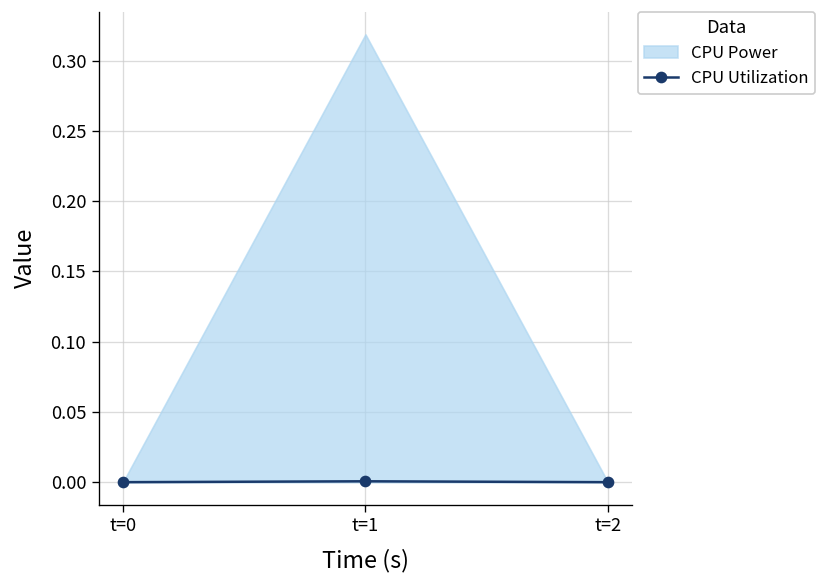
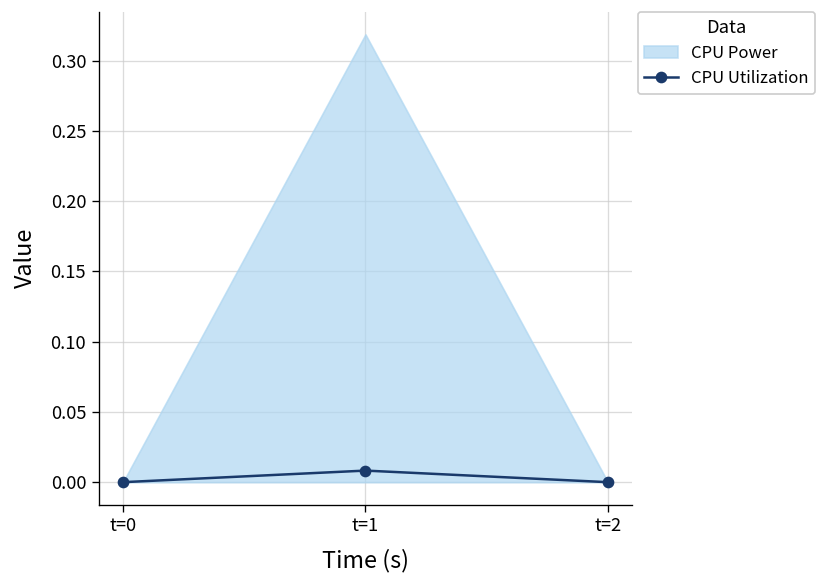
CPU Utilization, t=1: 0.001 -> 0.008
